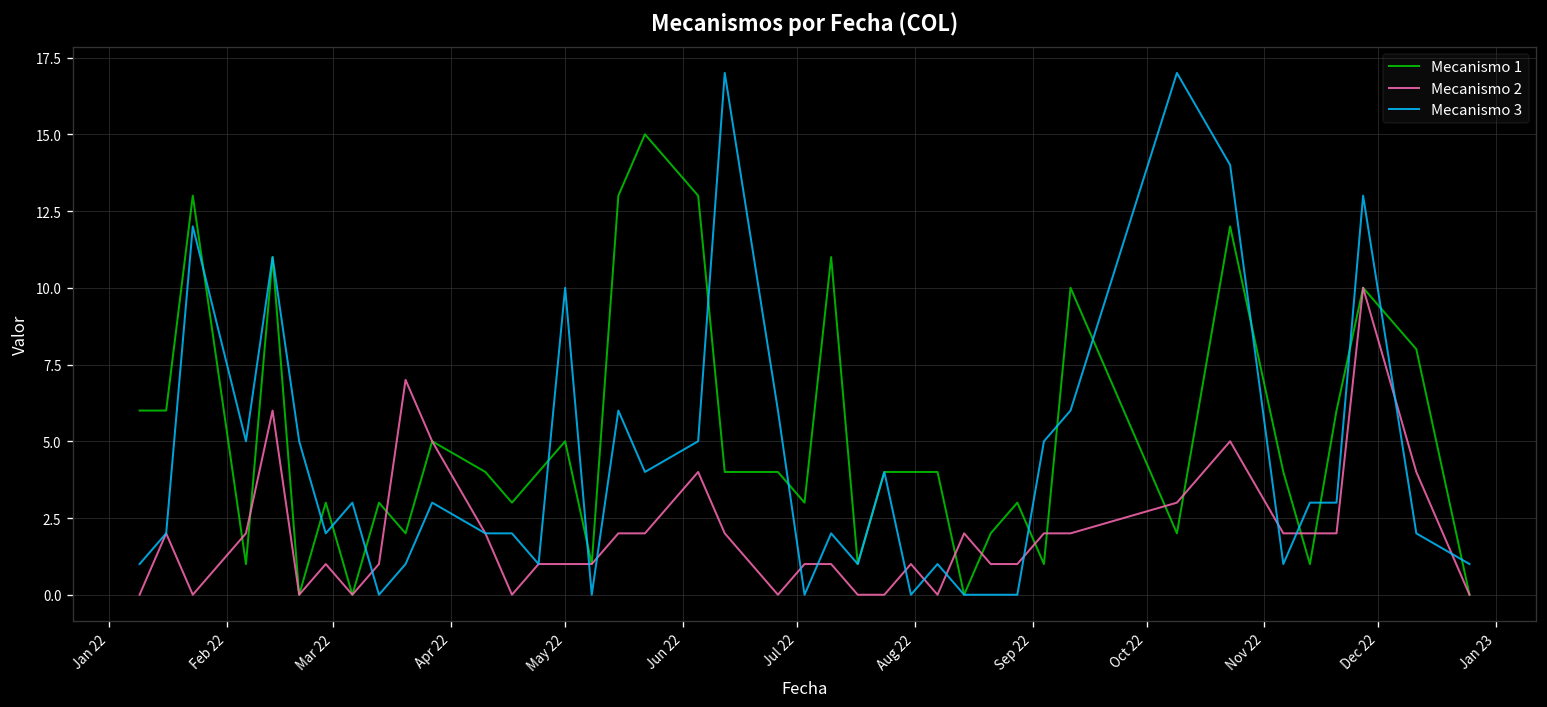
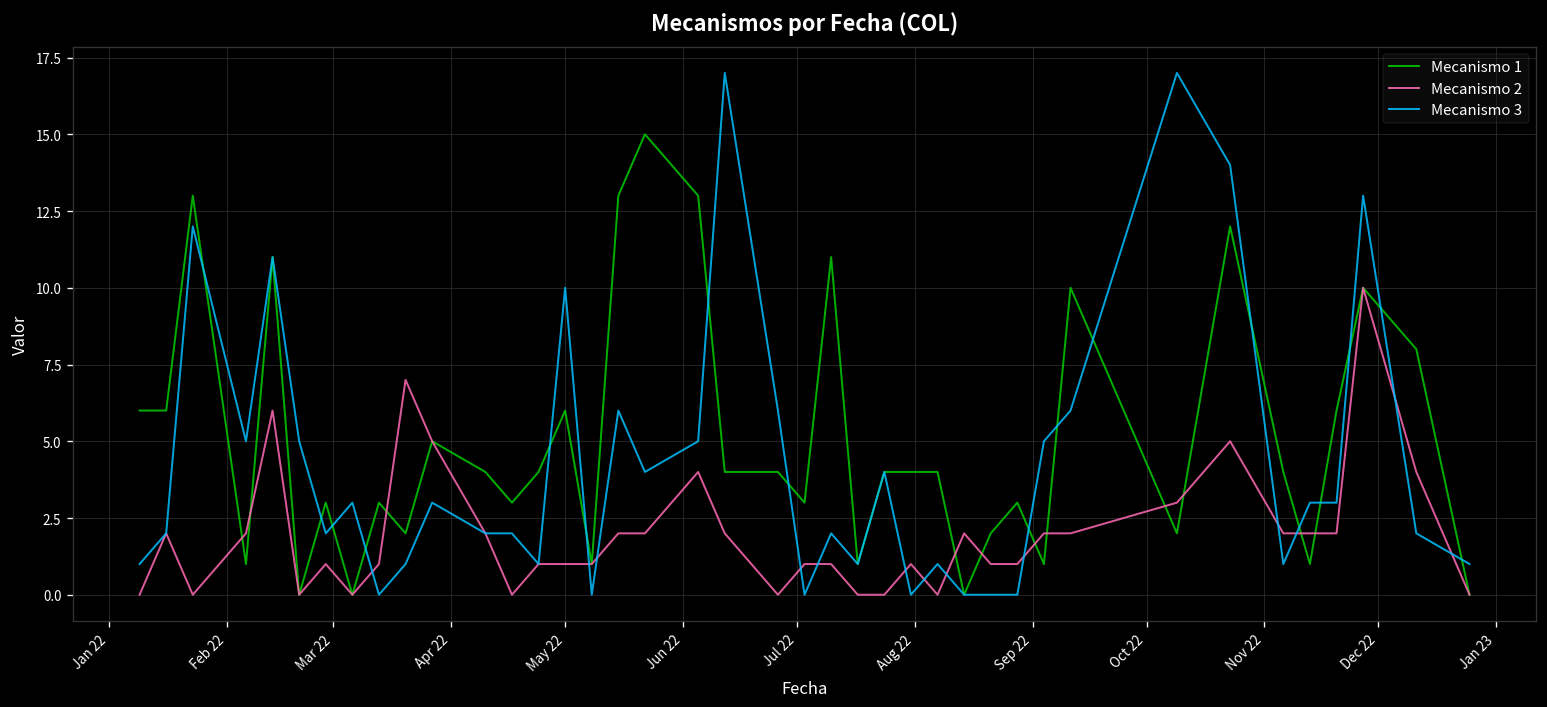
Mecanismo 1, May 22: 5 -> 6
